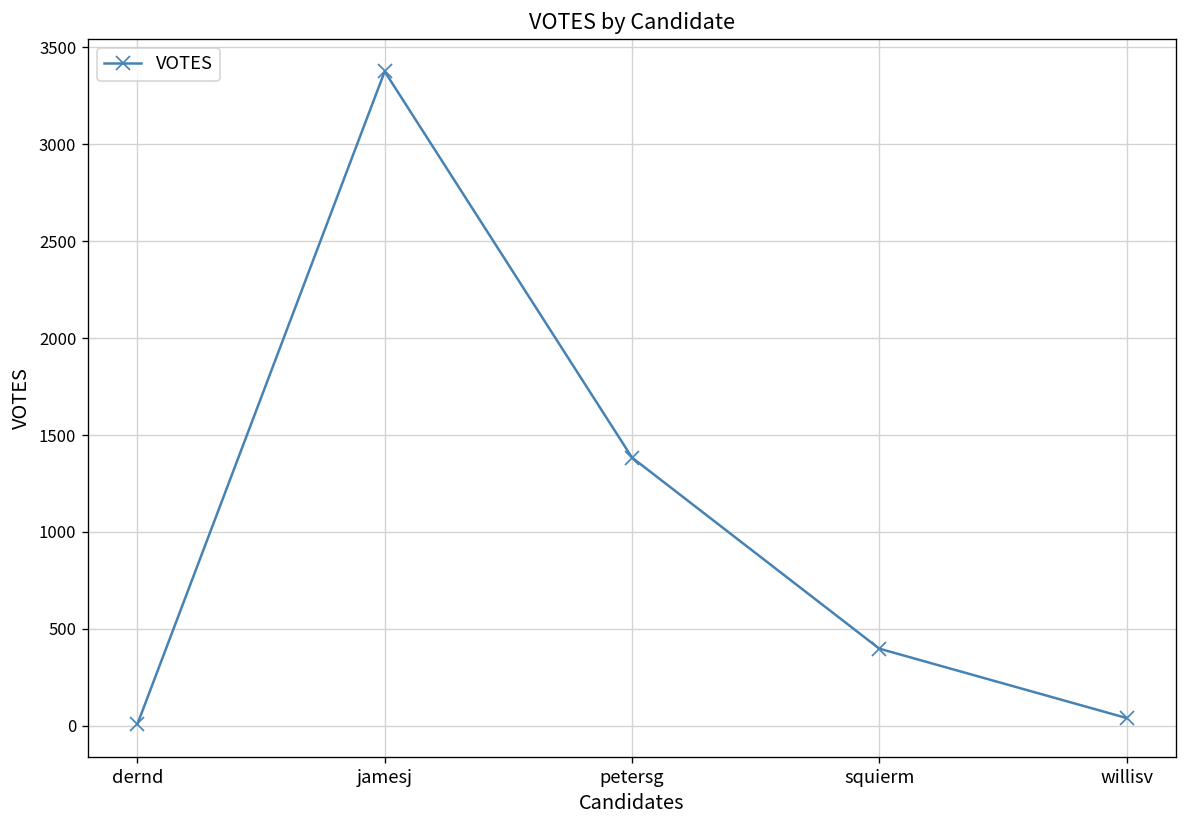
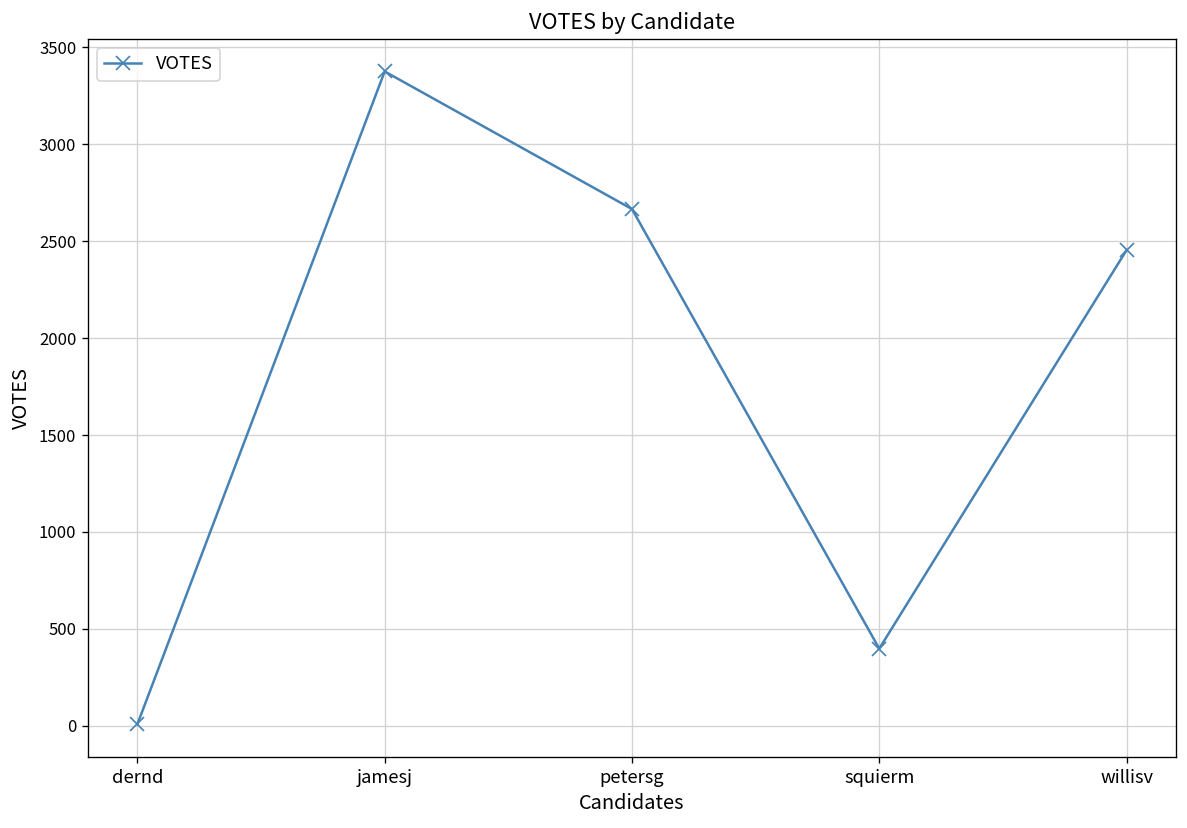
petersg: 1380 -> 2670
willisv: 40 -> 2450
